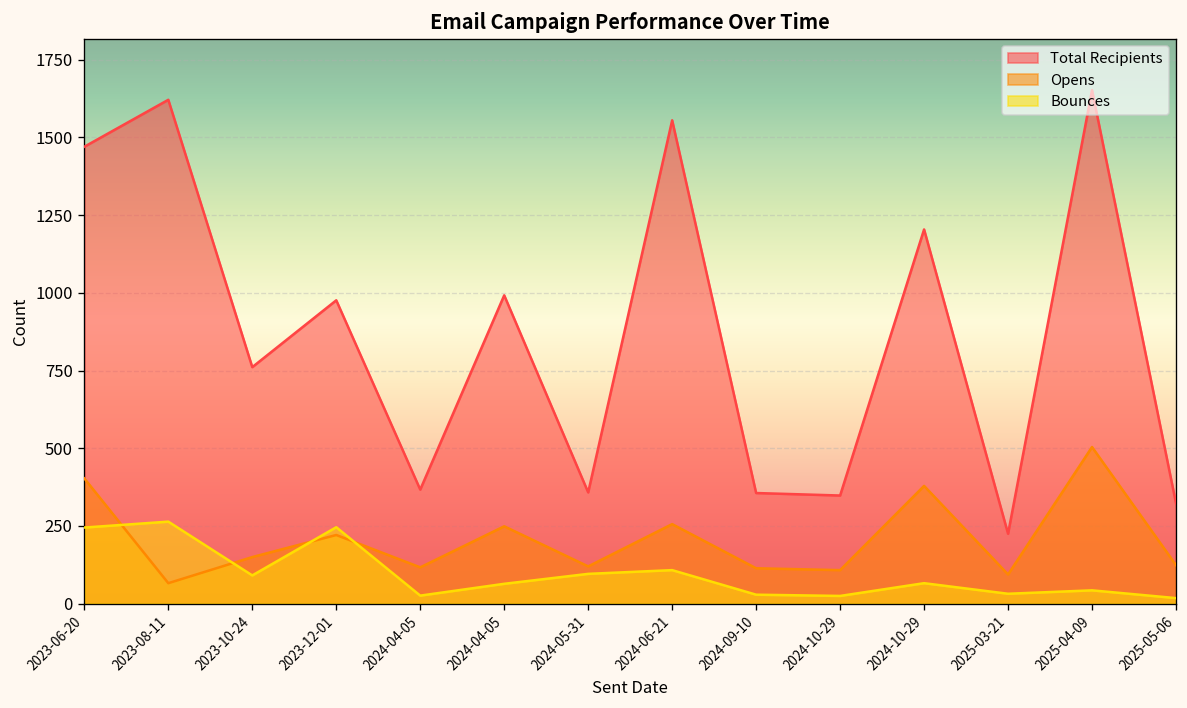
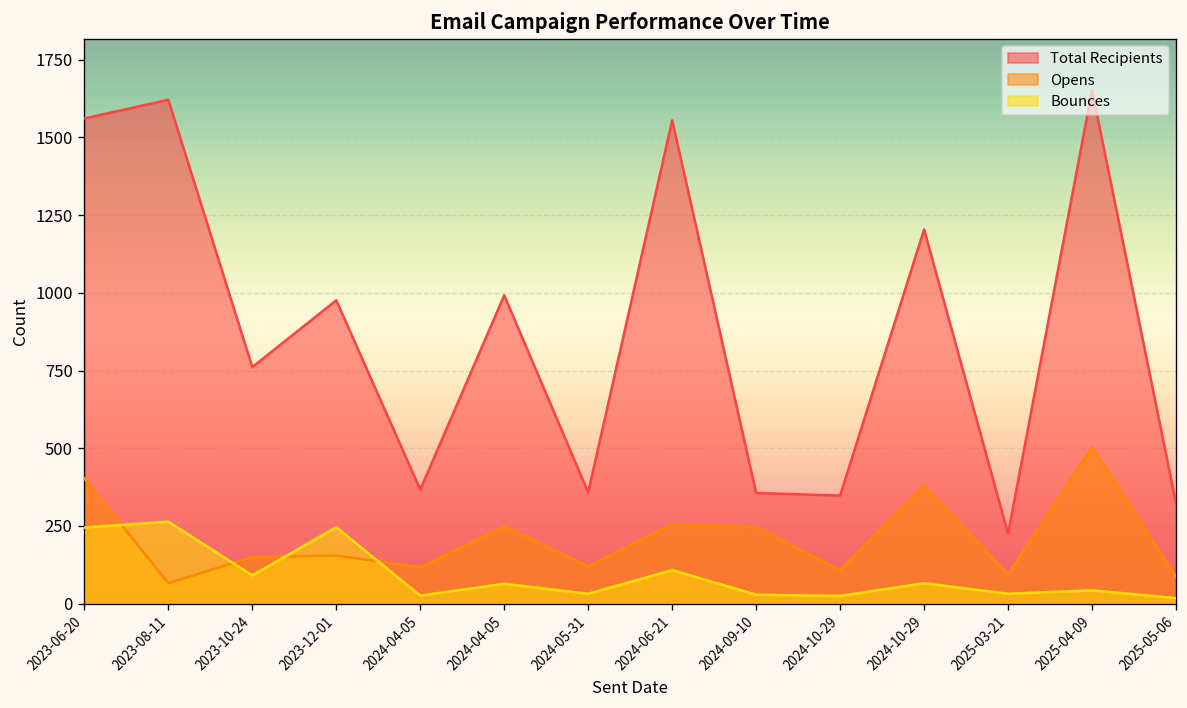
Total Recipients, 2023-06-20: 1470 -> 1560
Opens, 2023-12-01: 220 -> 160
Bounces, 2024-05-31: 100 -> 30
Opens, 2024-09-10: 110 -> 250
Opens, 2025-05-06: 120 -> 90
